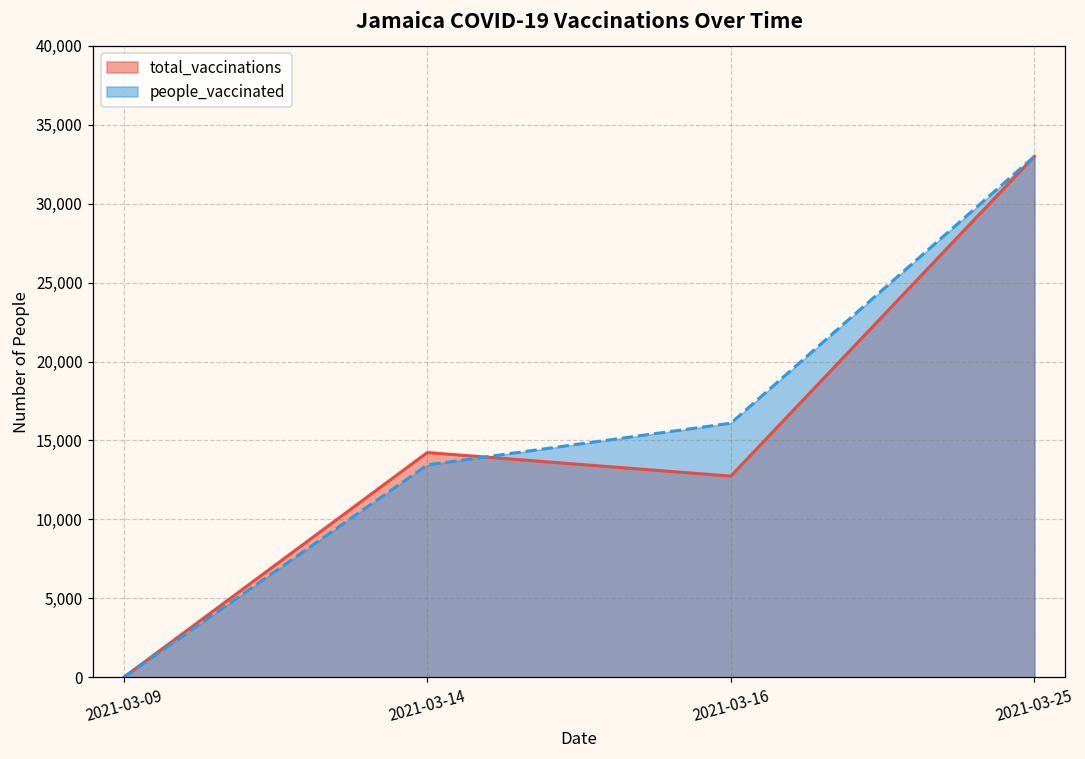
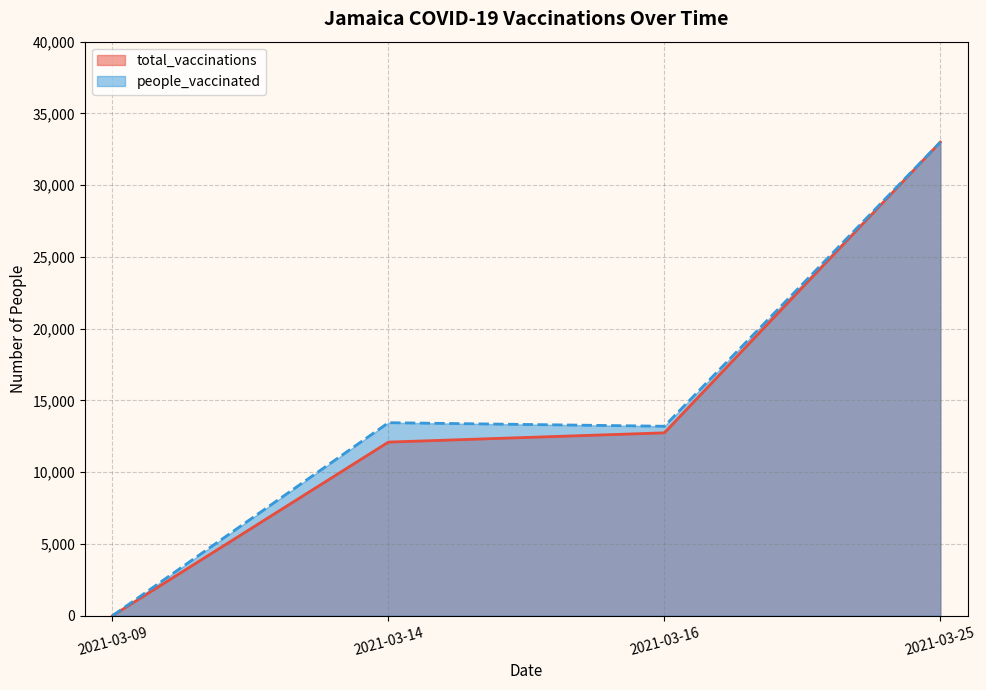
total_vaccinations, 2021-03-14: 14,200 -> 12,100
people_vaccinated, 2021-03-16: 16,100 -> 13,200
